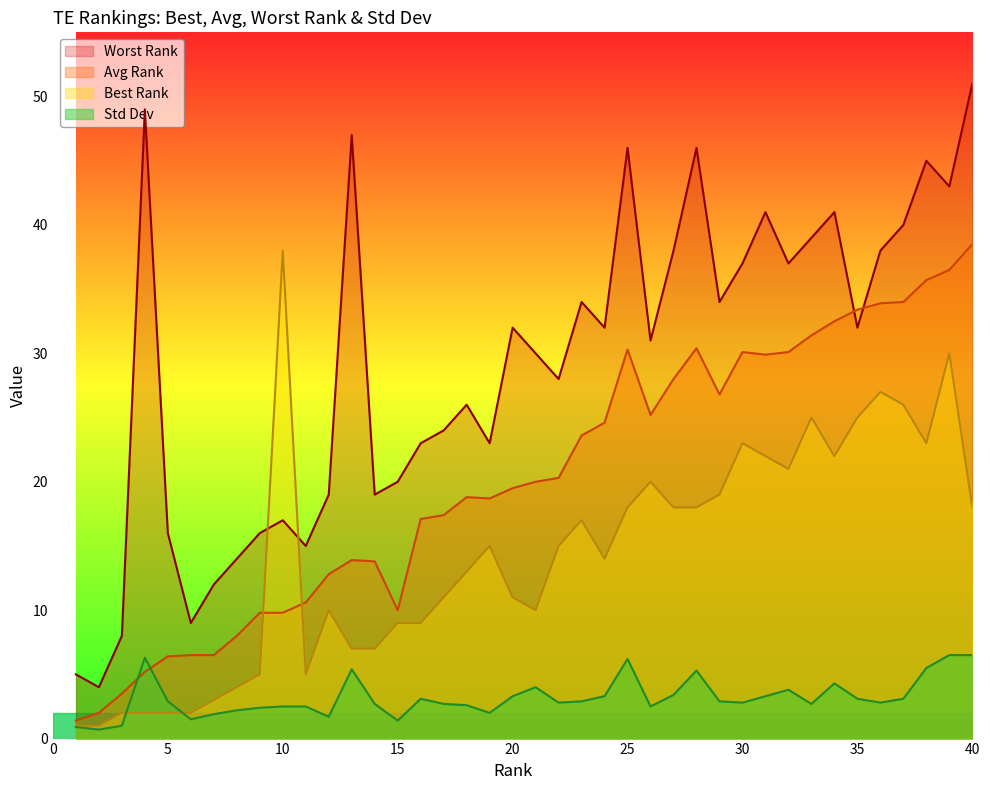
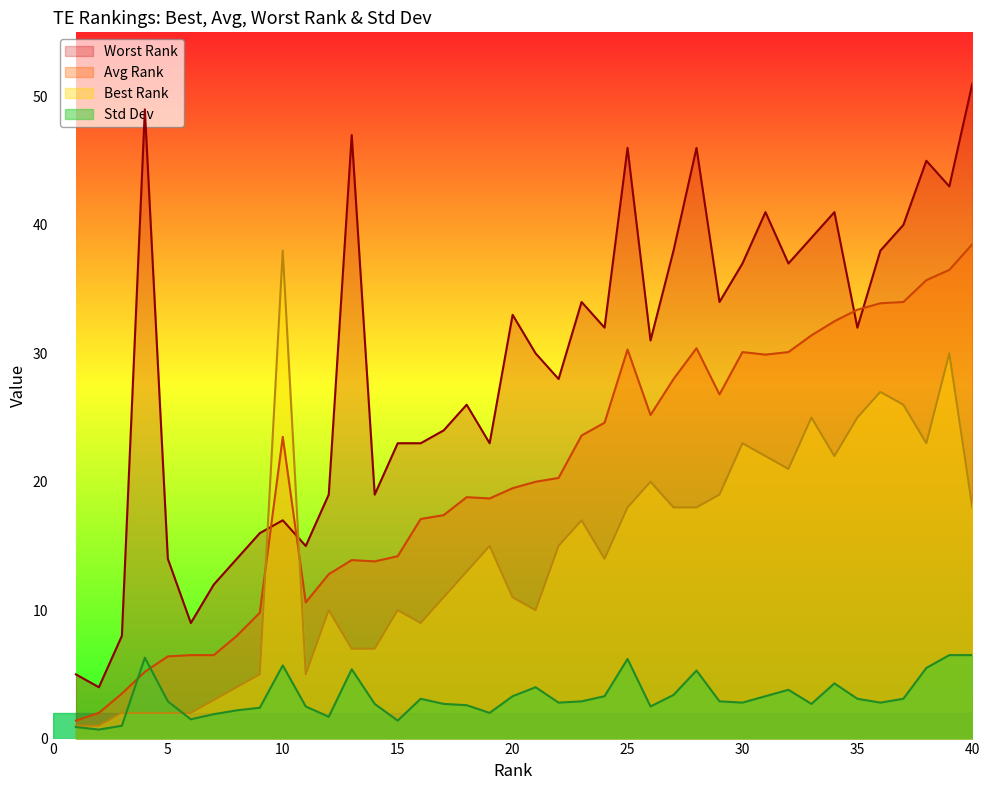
Worst Rank, 5: 16 -> 14
Avg Rank, 10: 9.8 -> 23.5
Std Dev, 10: 2.5 -> 5.7
Worst Rank, 15: 20 -> 23
Avg Rank, 15: 10.0 -> 14.2
Best Rank, 15: 9 -> 10
Worst Rank, 20: 32 -> 33
